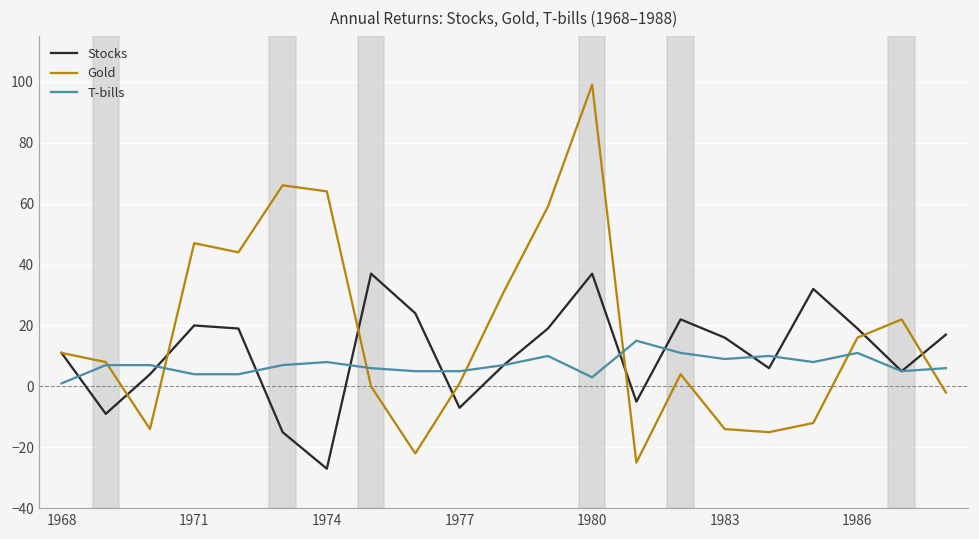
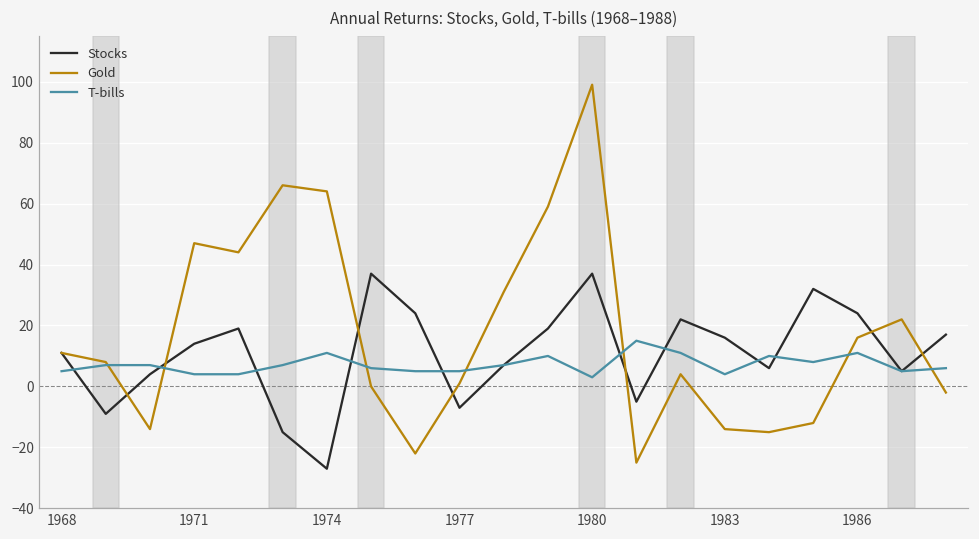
T-bills, 1968: 1 -> 5
Stocks, 1971: 20 -> 14
T-bills, 1974: 8 -> 11
T-bills, 1983: 9 -> 4
Stocks, 1986: 19 -> 24
